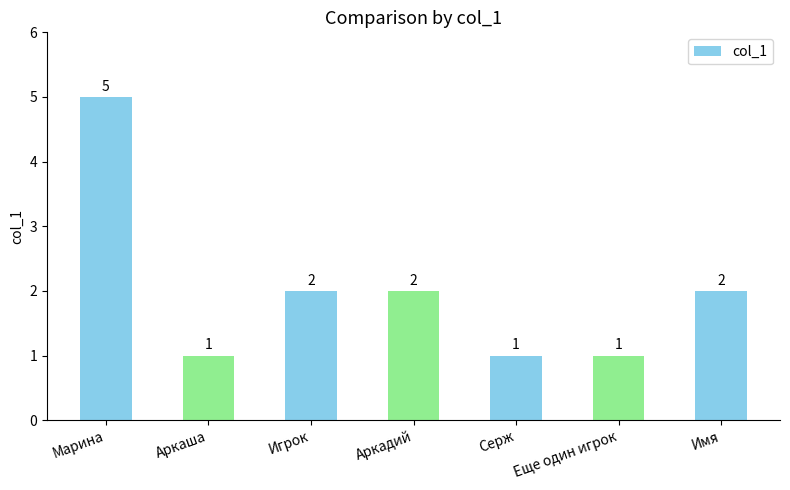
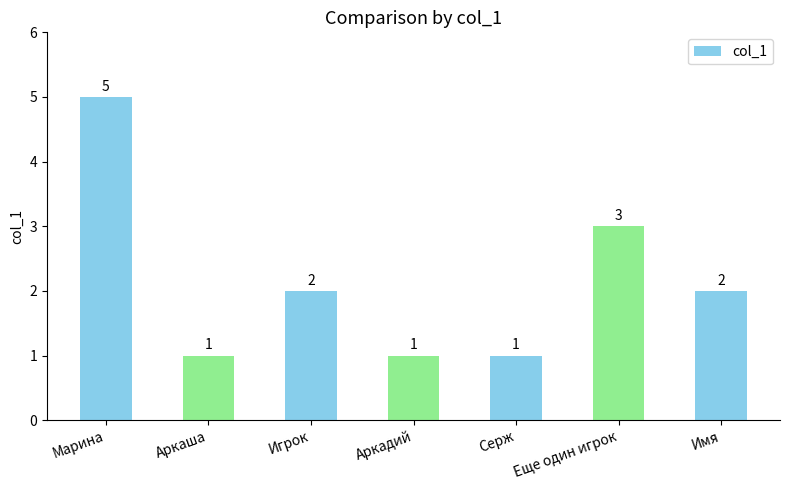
Аркадий: 2 -> 1
Еще один игрок: 1 -> 3
